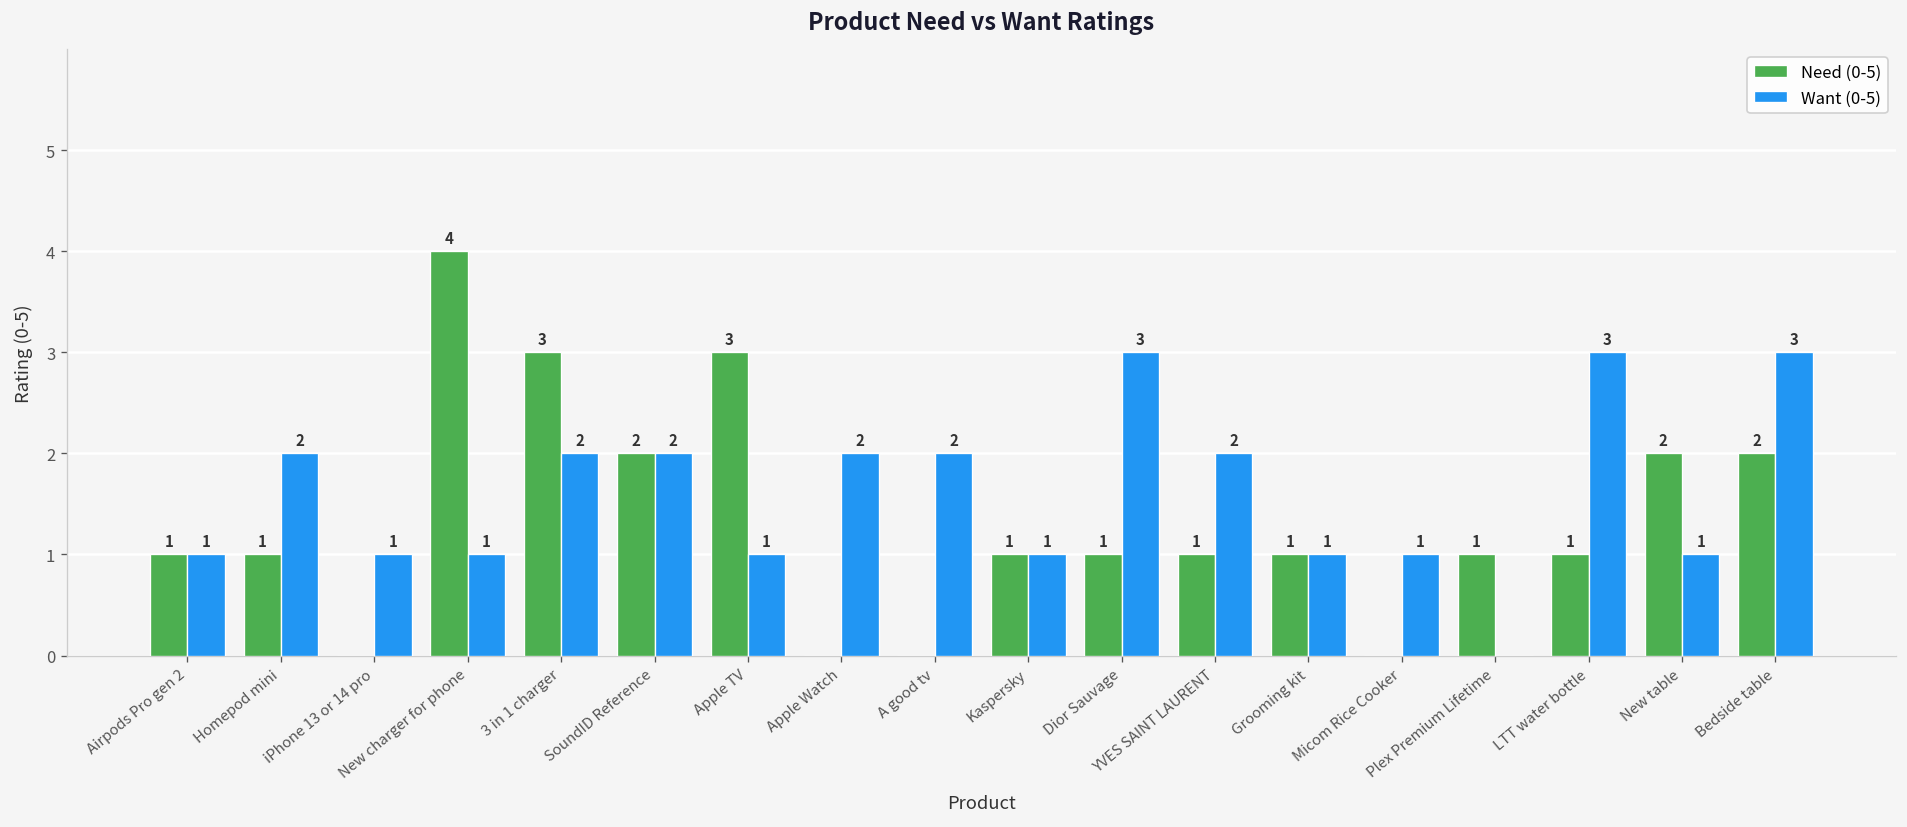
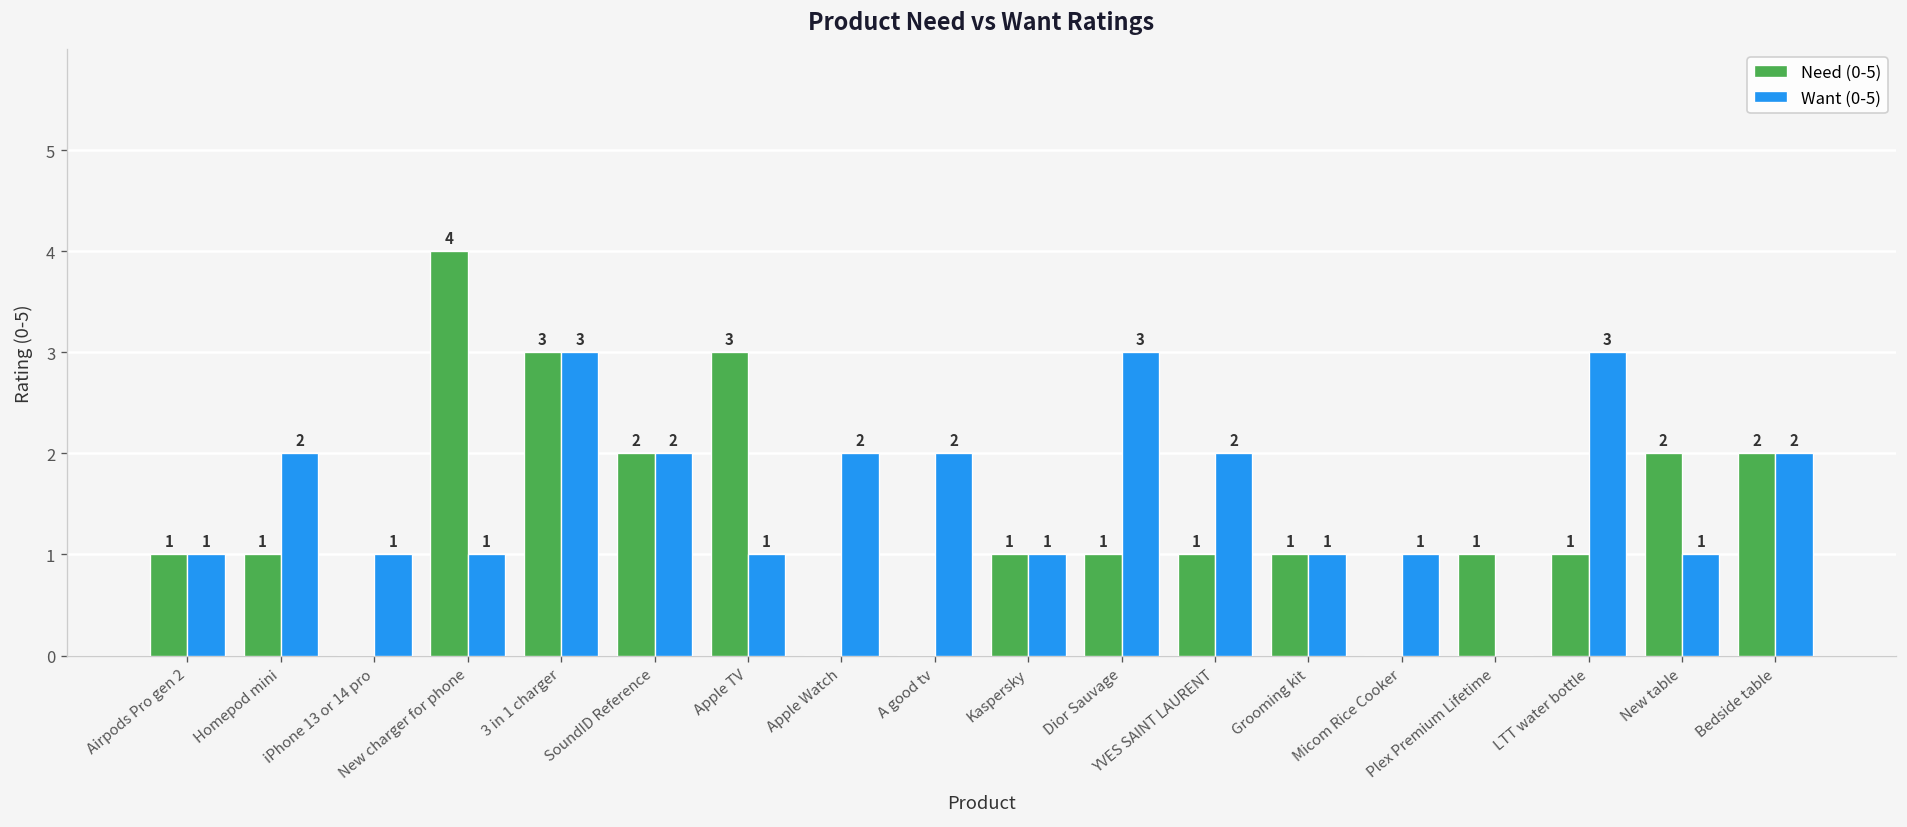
Want (0-5), 3 in 1 charger: 2 -> 3
Want (0-5), Bedside table: 3 -> 2
